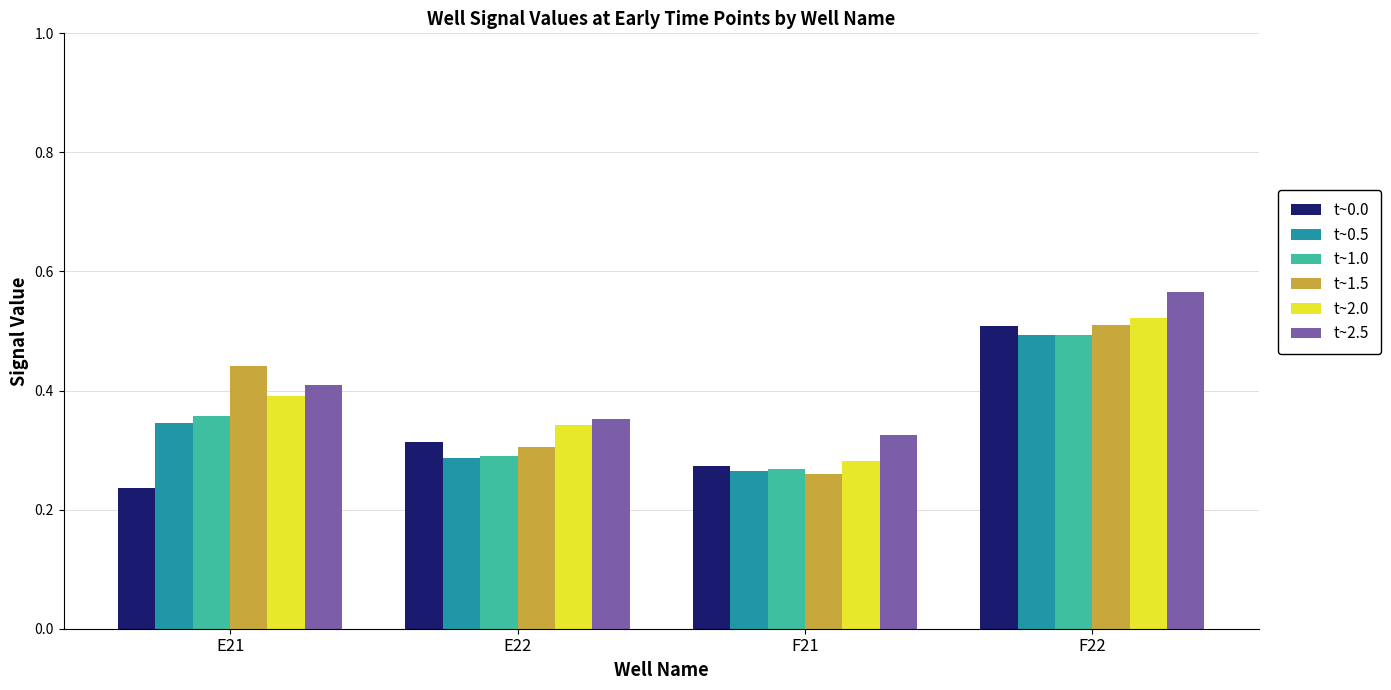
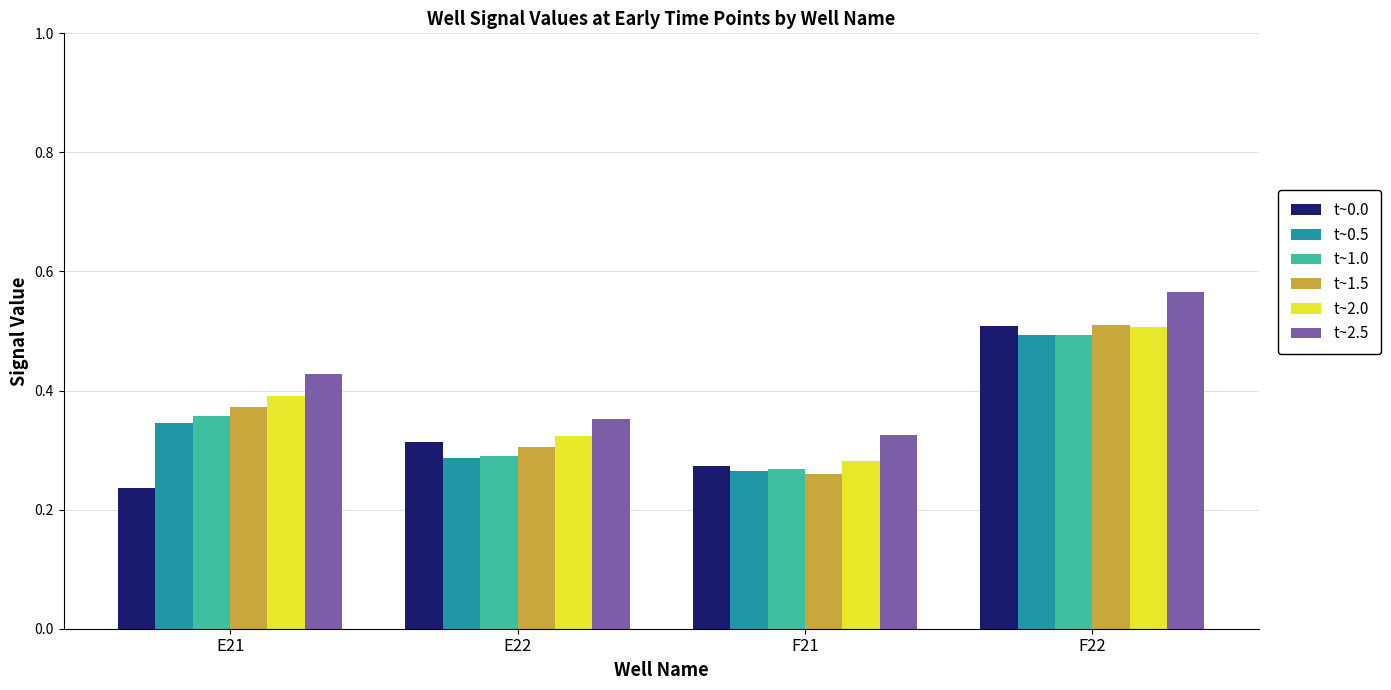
t~1.5, E21: 0.44 -> 0.37
t~2.5, E21: 0.41 -> 0.43
t~2.0, E22: 0.34 -> 0.32
t~2.0, F22: 0.52 -> 0.51
